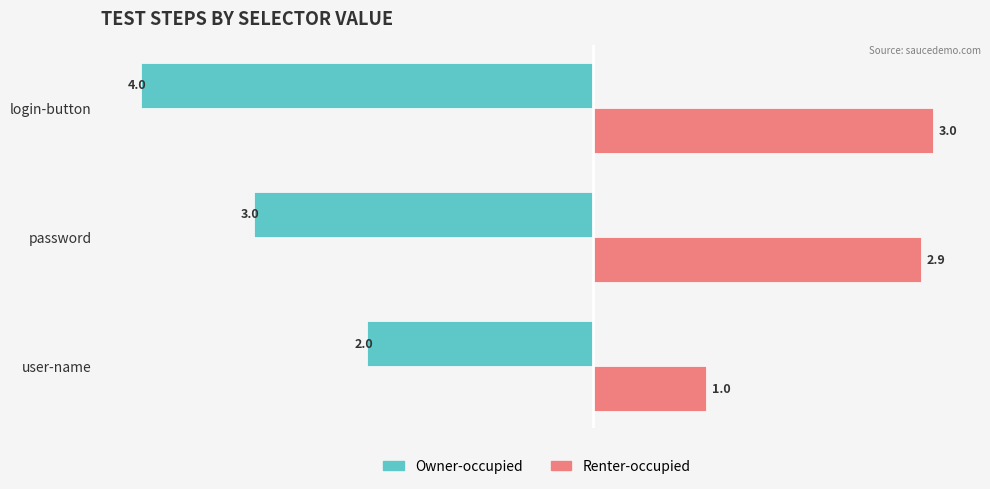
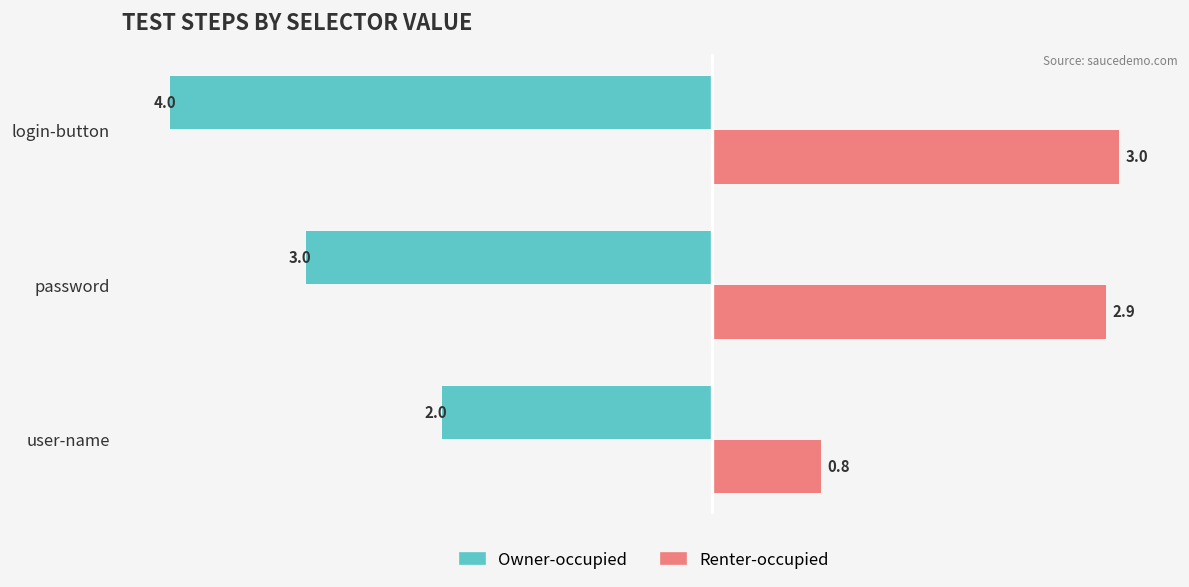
Renter-occupied, user-name: 1.0 -> 0.8
